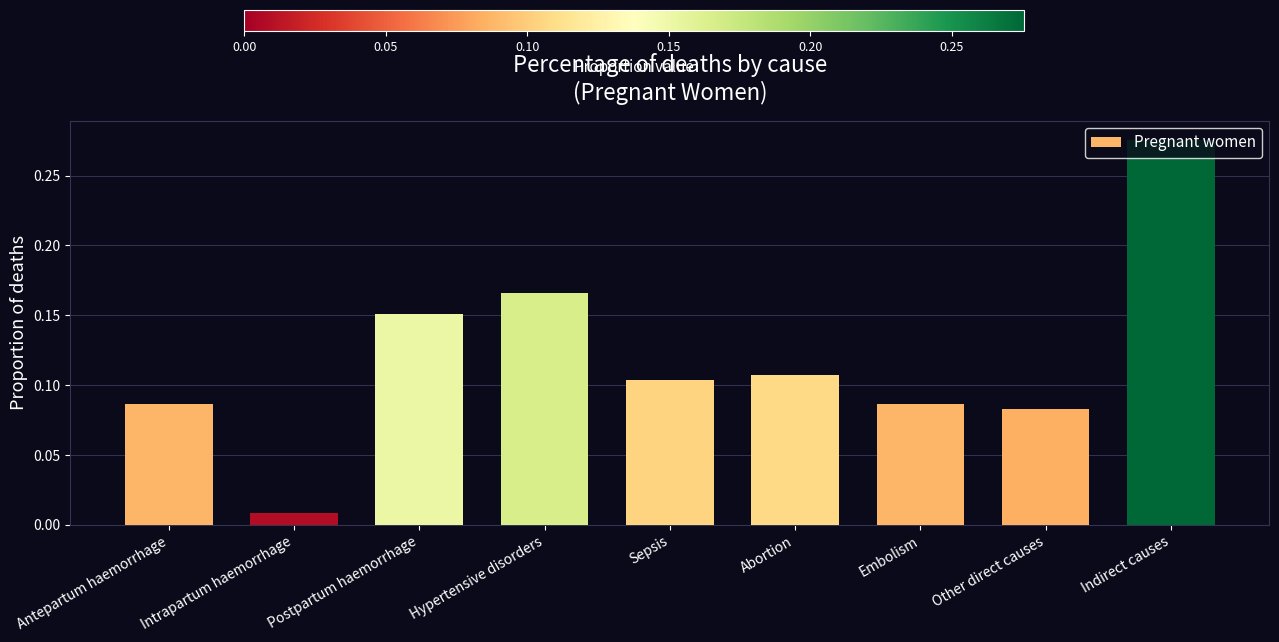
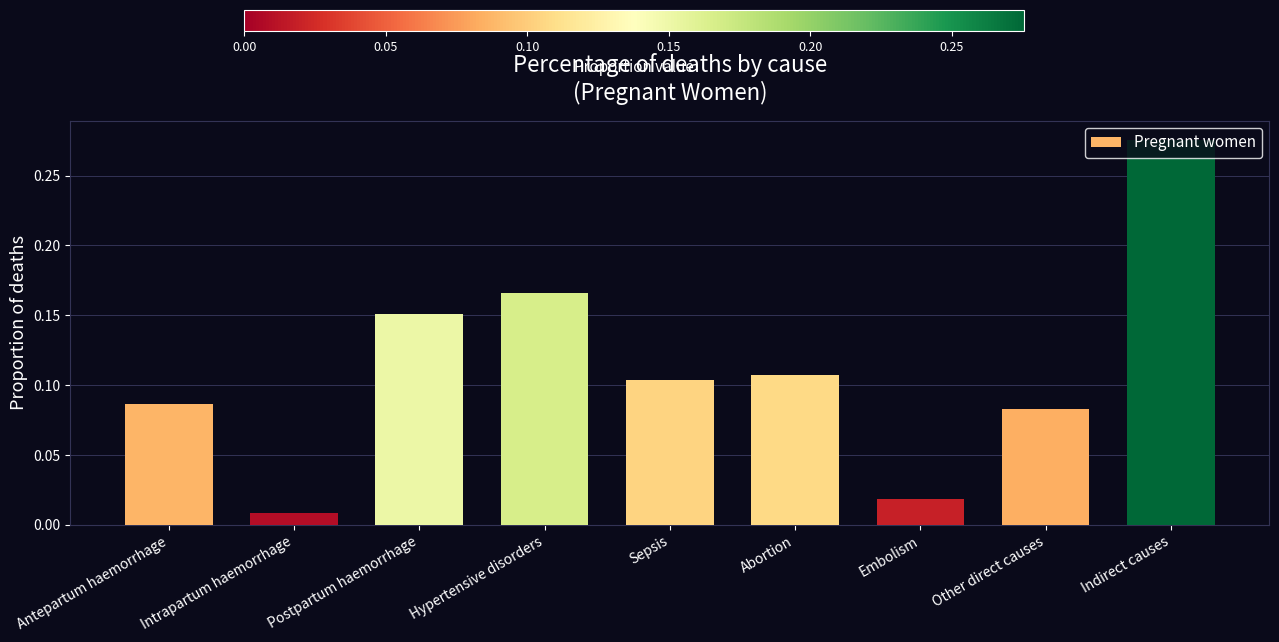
Embolism: 0.087 -> 0.018
